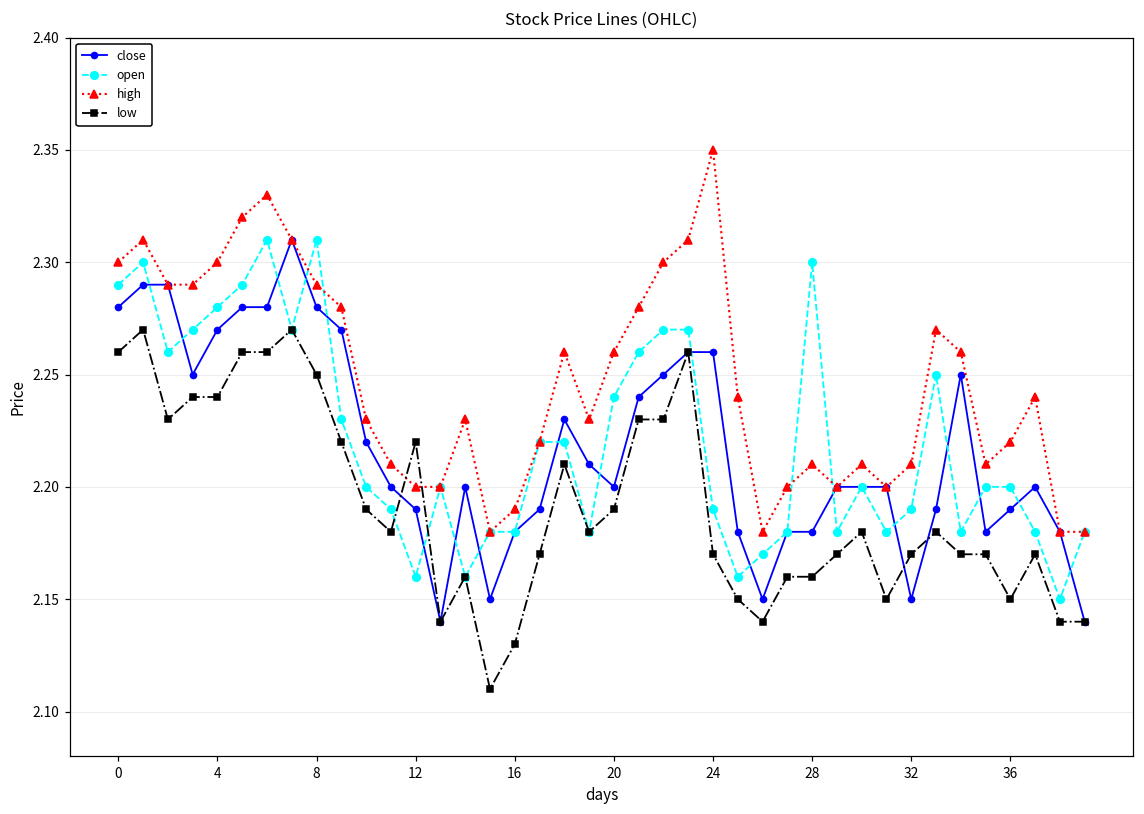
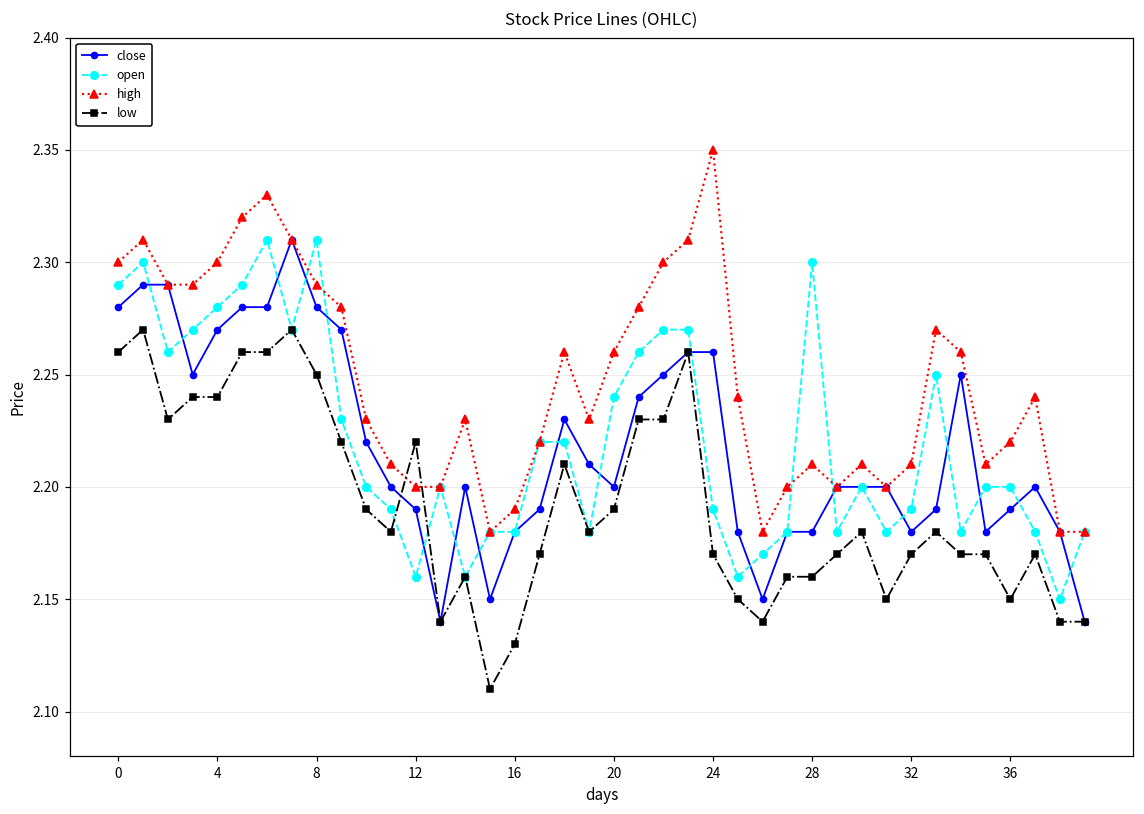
close, 32: 2.15 -> 2.18
